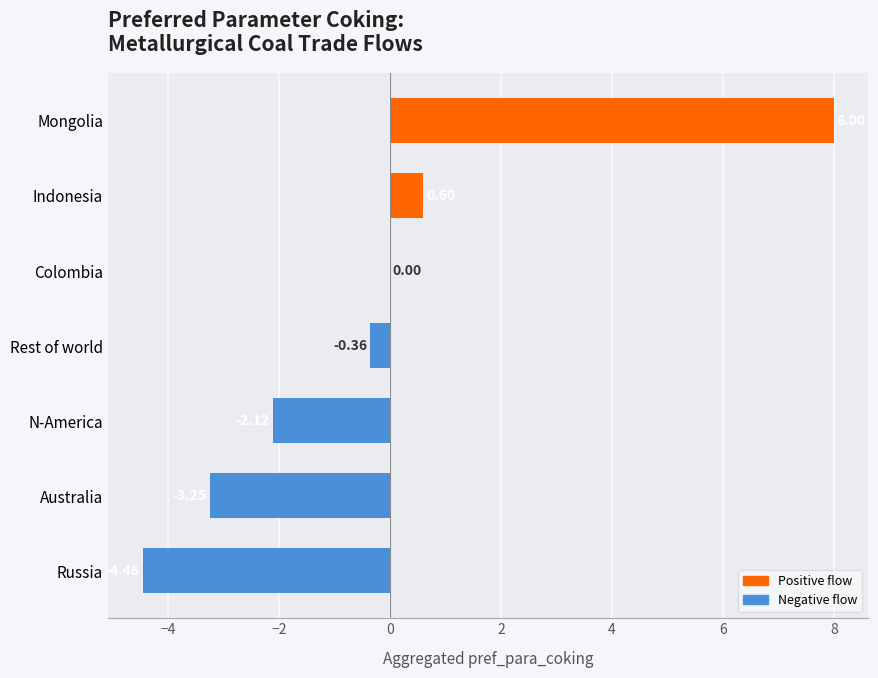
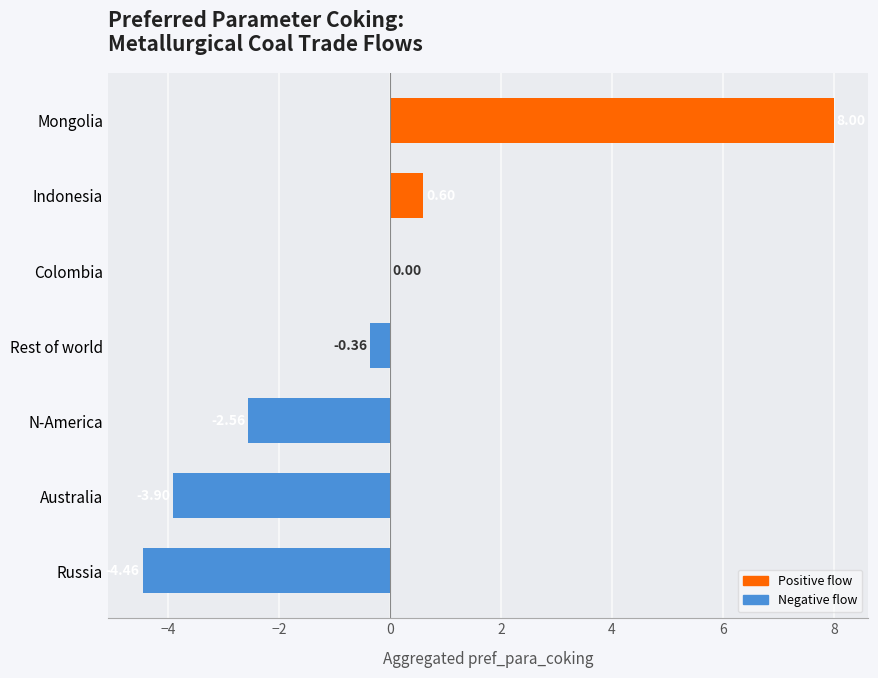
N-America: -2.1 -> -2.6
Australia: -3.2 -> -3.9
